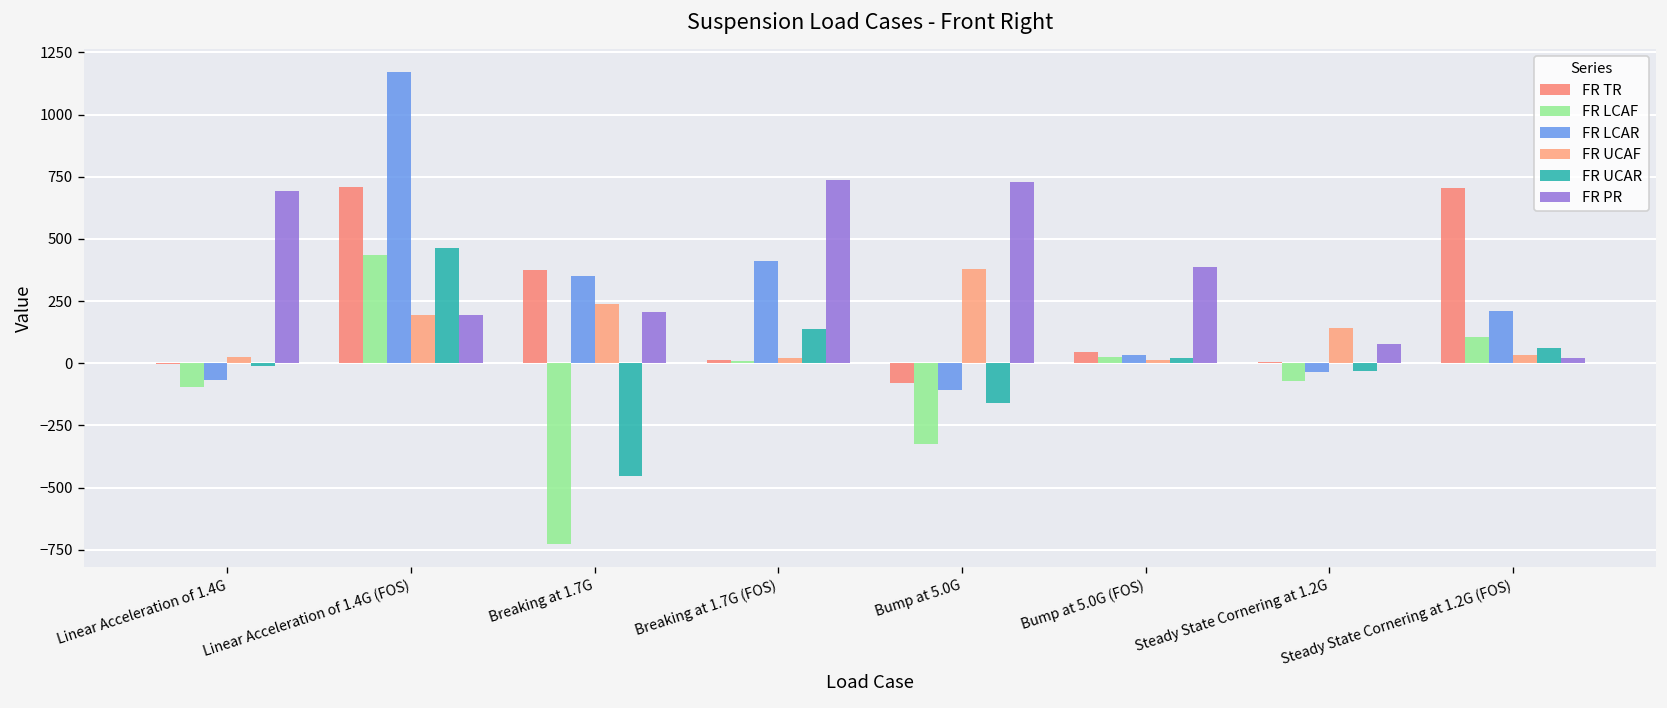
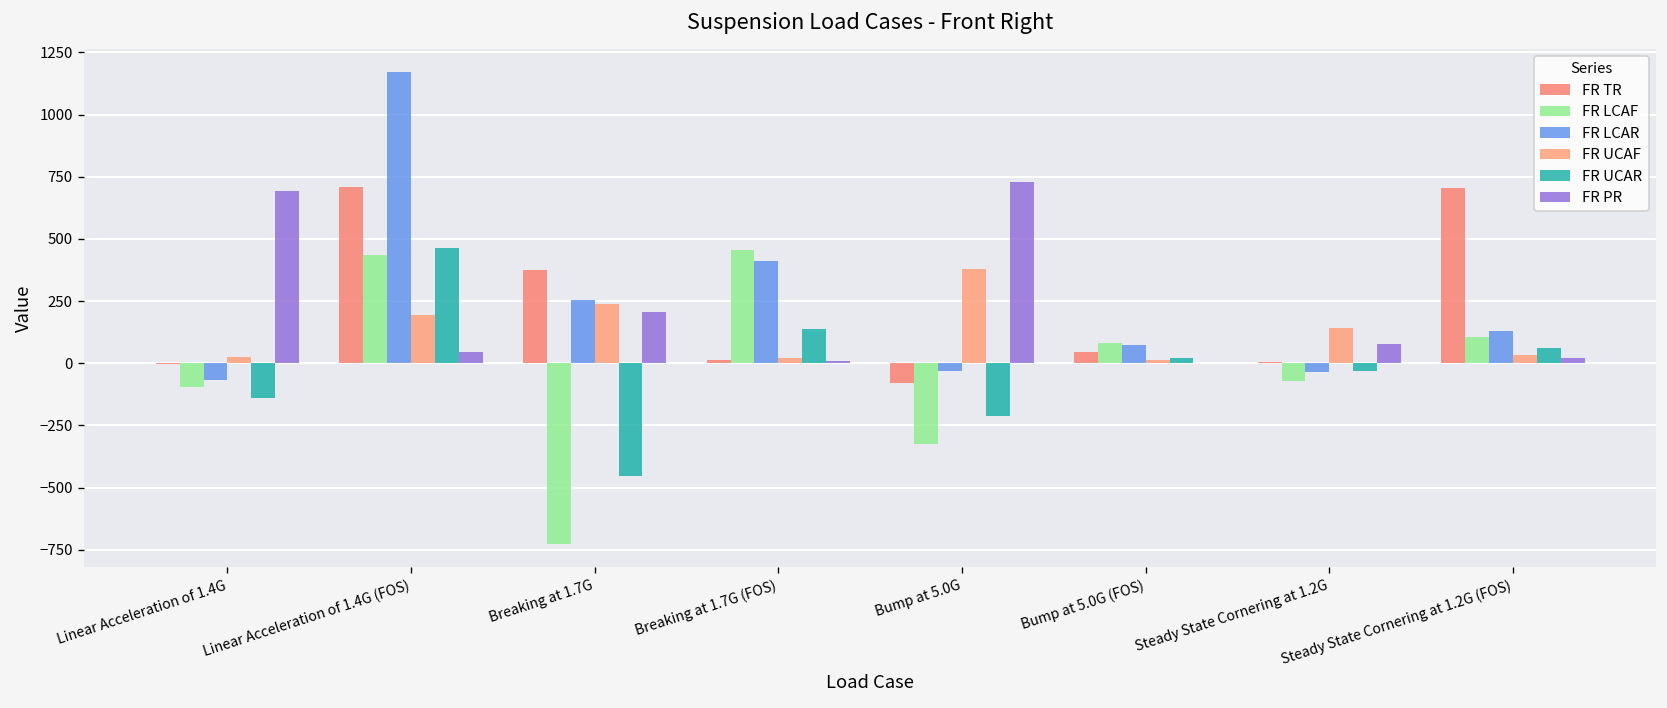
FR UCAR, Linear Acceleration of 1.4G: -10 -> -140
FR PR, Linear Acceleration of 1.4G (FOS): 190 -> 40
FR LCAR, Breaking at 1.7G: 350 -> 250
FR LCAF, Breaking at 1.7G (FOS): 10 -> 460
FR PR, Breaking at 1.7G (FOS): 740 -> 10
FR LCAR, Bump at 5.0G: -110 -> -30
FR UCAR, Bump at 5.0G: -160 -> -210
FR LCAF, Bump at 5.0G (FOS): 20 -> 80
FR LCAR, Bump at 5.0G (FOS): 30 -> 70
FR PR, Bump at 5.0G (FOS): 390 -> 0
FR LCAR, Steady State Cornering at 1.2G (FOS): 210 -> 130
